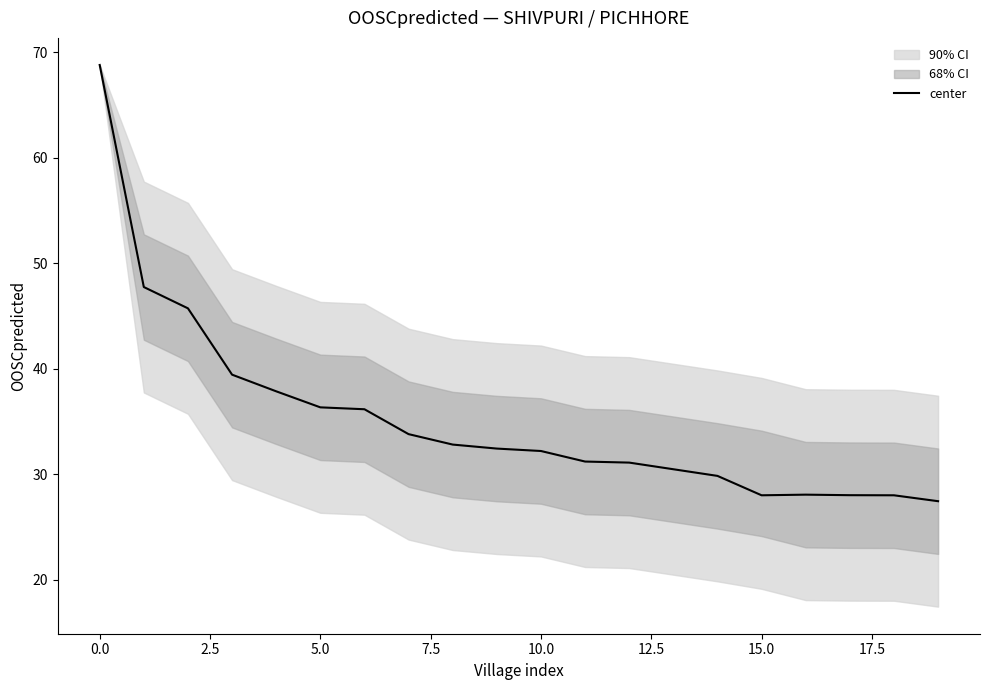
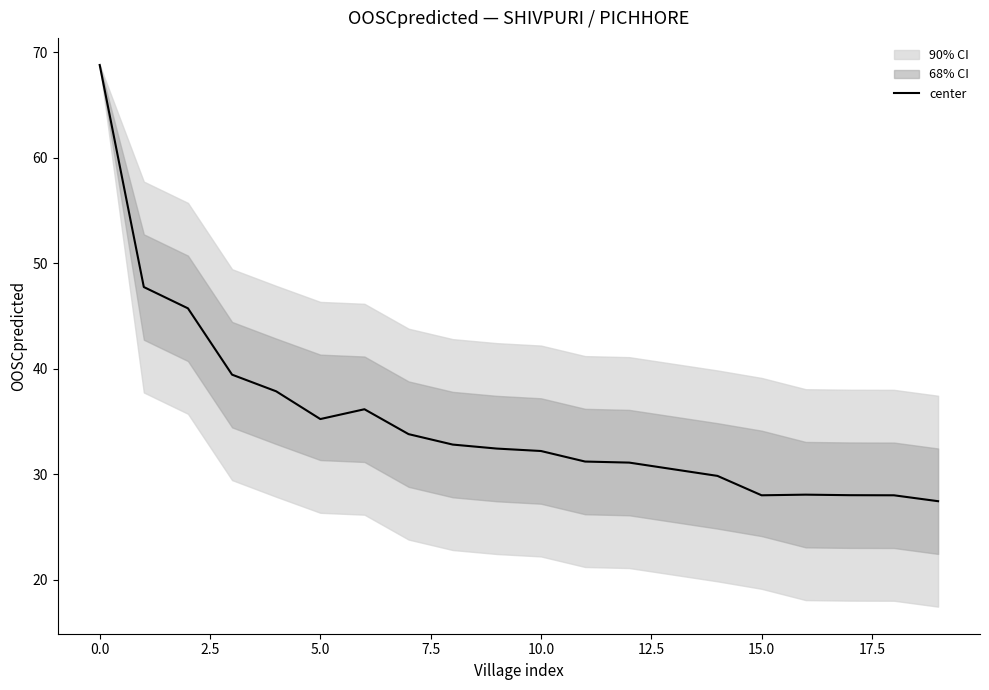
center, 5.0: 36.3 -> 35.2
